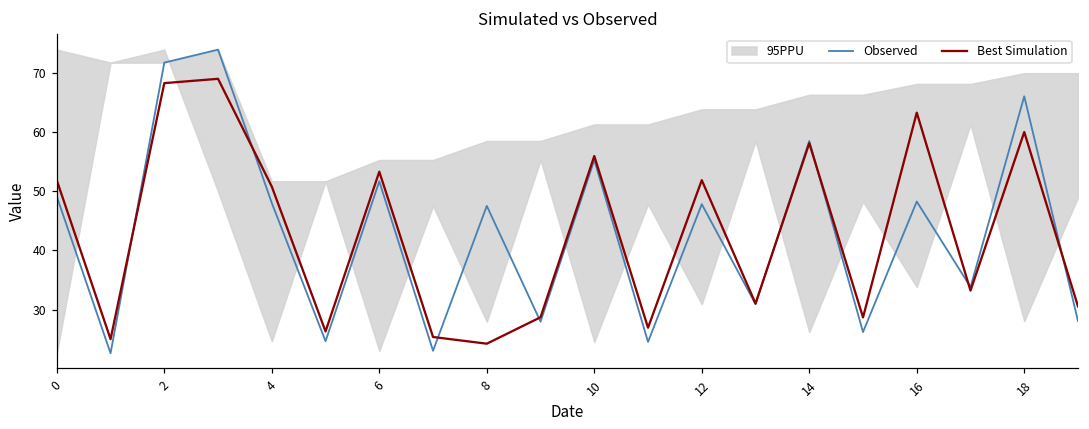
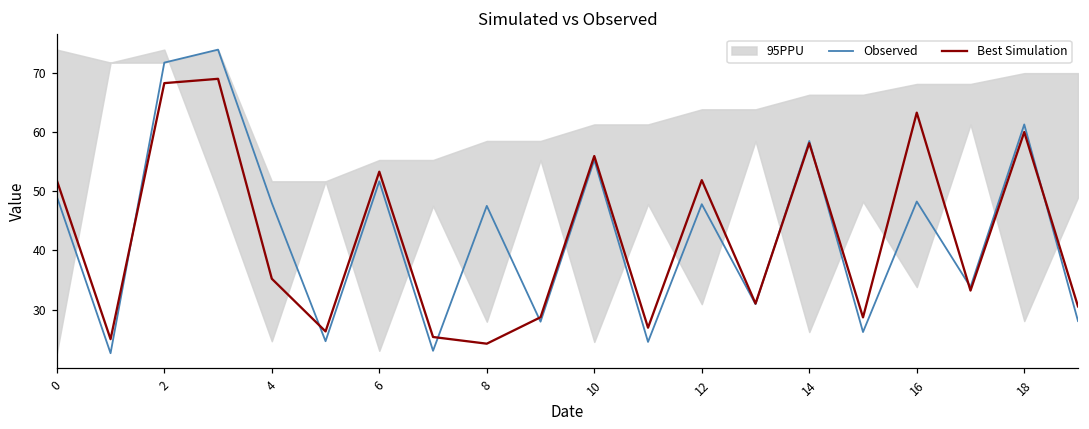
Best Simulation, 4: 51 -> 35
Observed, 18: 66 -> 61
